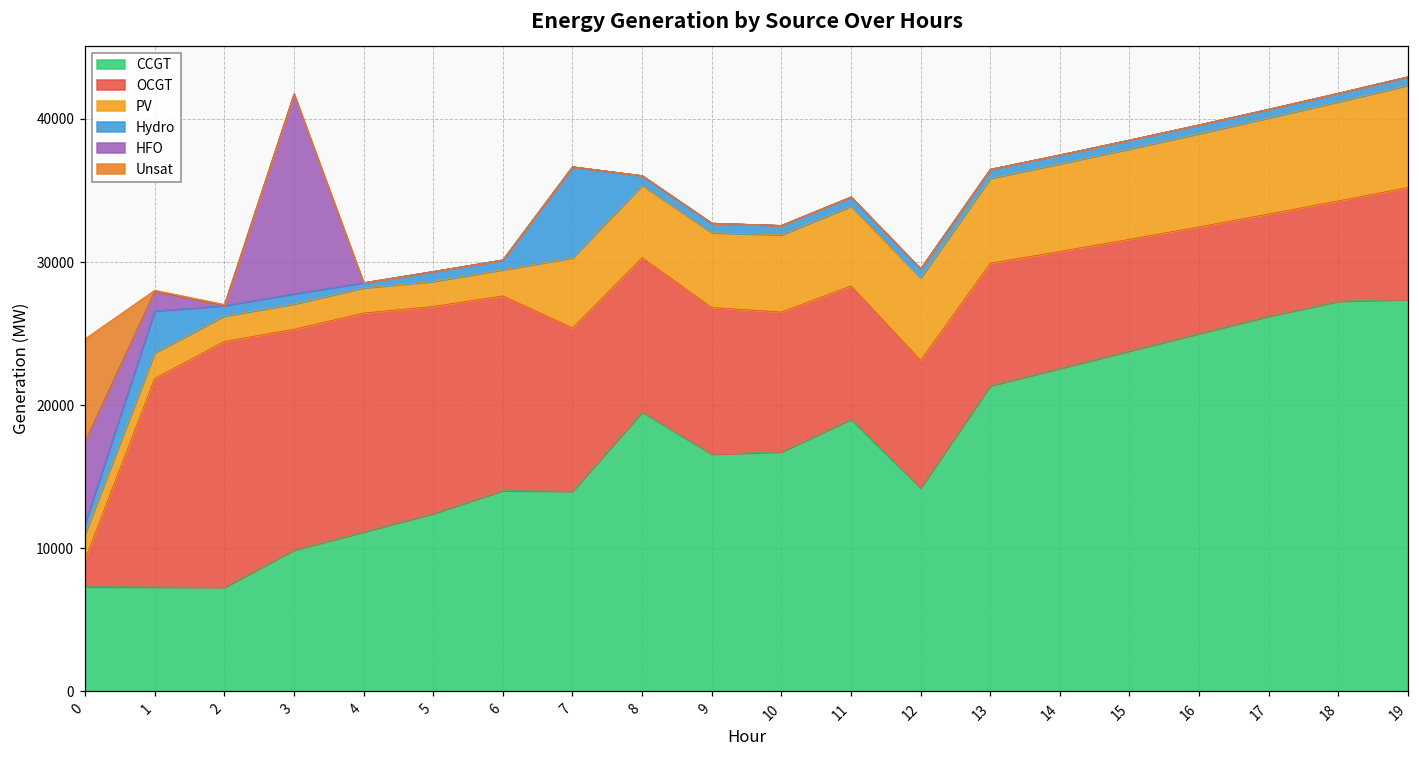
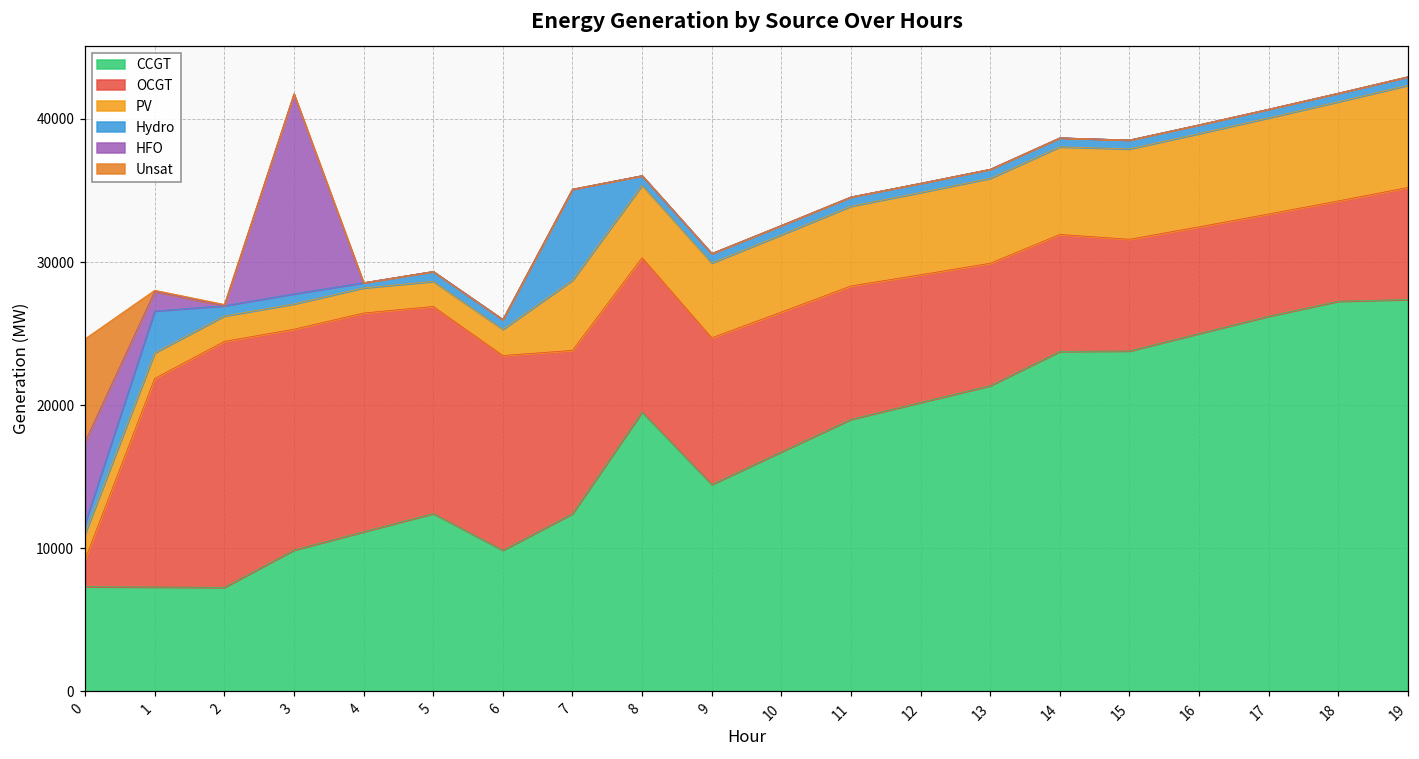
CCGT, 6: 14000 -> 9900
CCGT, 7: 14000 -> 12400
CCGT, 9: 16600 -> 14500
CCGT, 12: 14200 -> 20200
CCGT, 14: 22600 -> 23800
